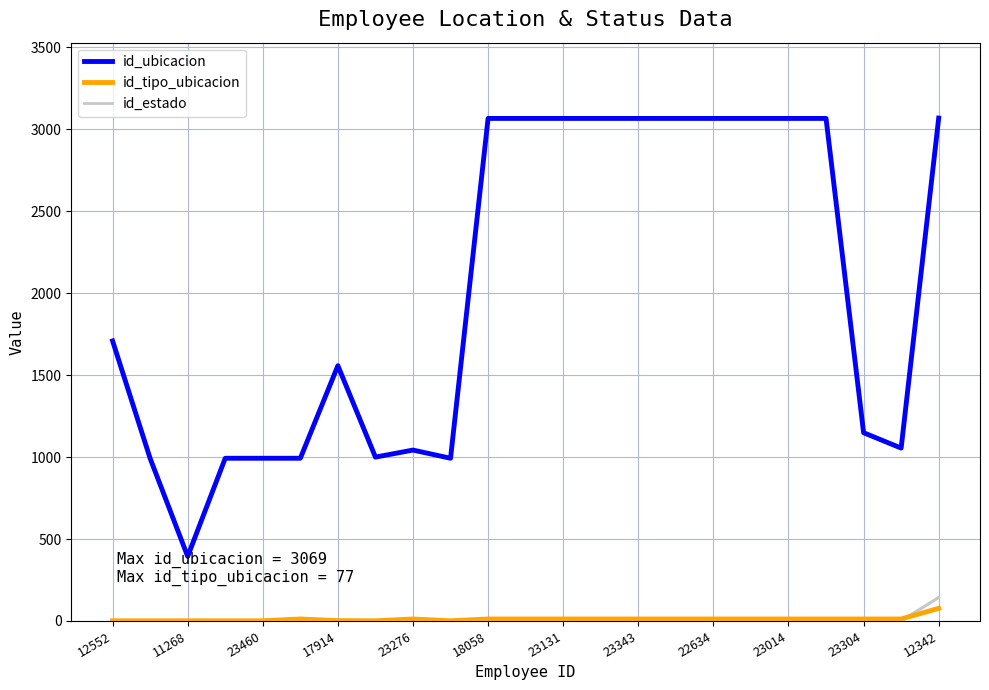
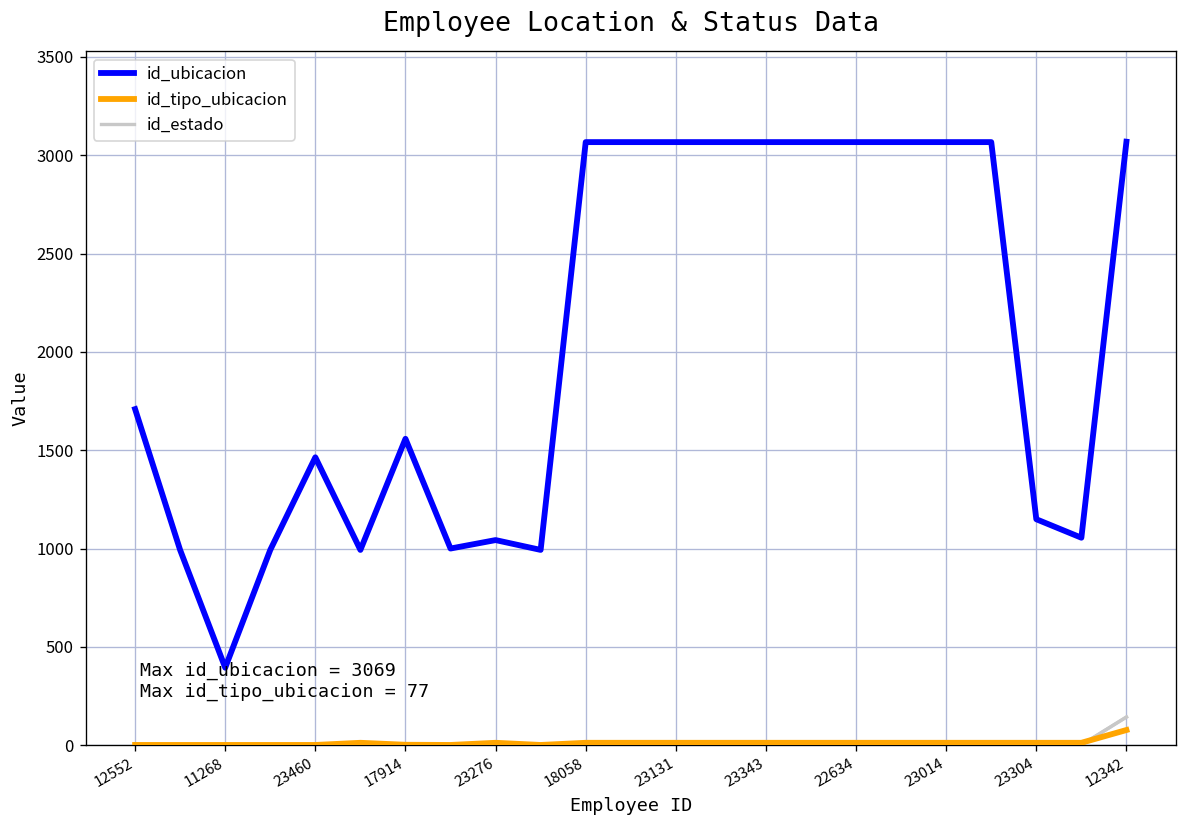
id_ubicacion, 23460: 990 -> 1460
